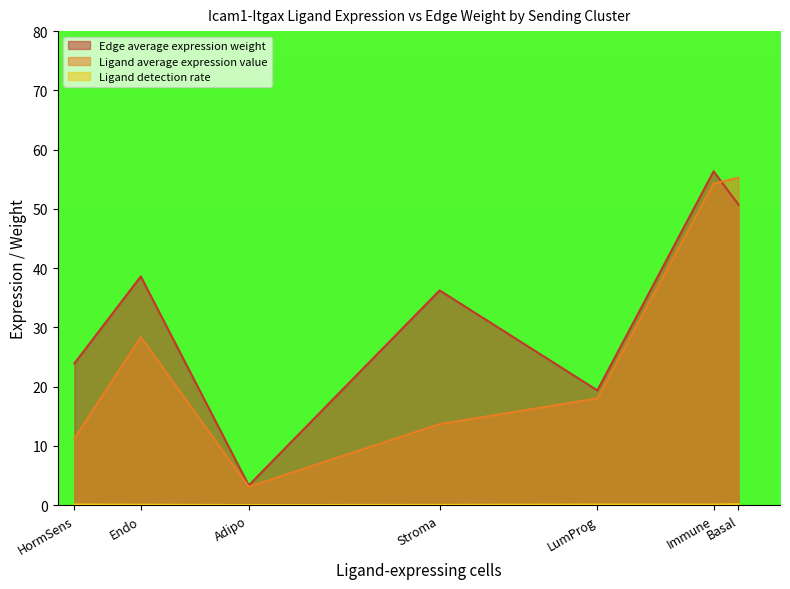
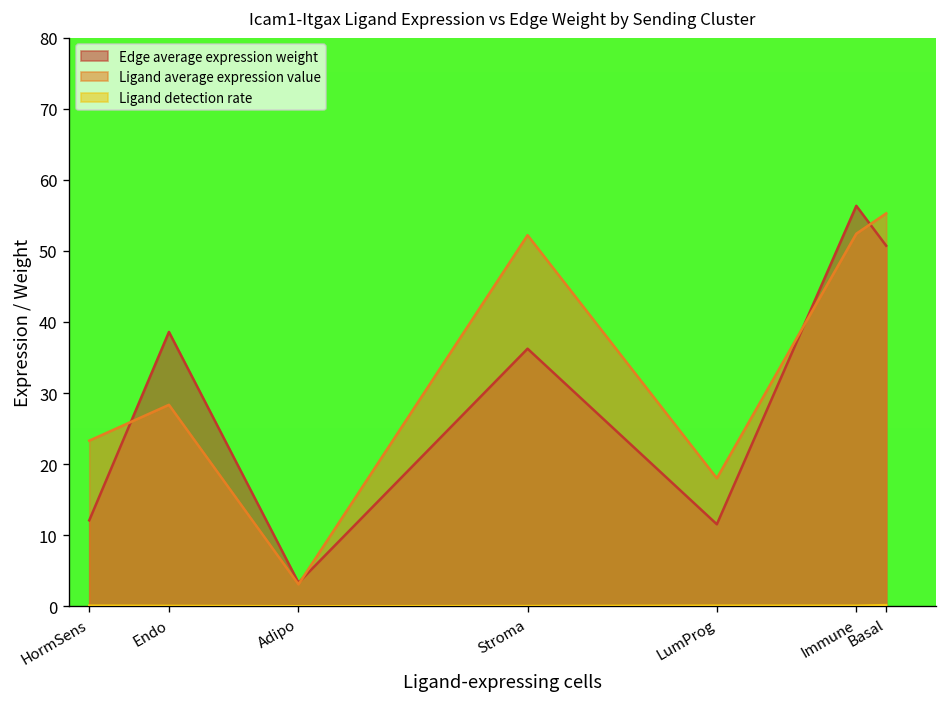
Edge average expression weight, HormSens: 24 -> 12
Ligand average expression value, HormSens: 11 -> 23
Ligand average expression value, Stroma: 14 -> 52
Edge average expression weight, LumProg: 19 -> 12
Ligand average expression value, Immune: 54 -> 52
